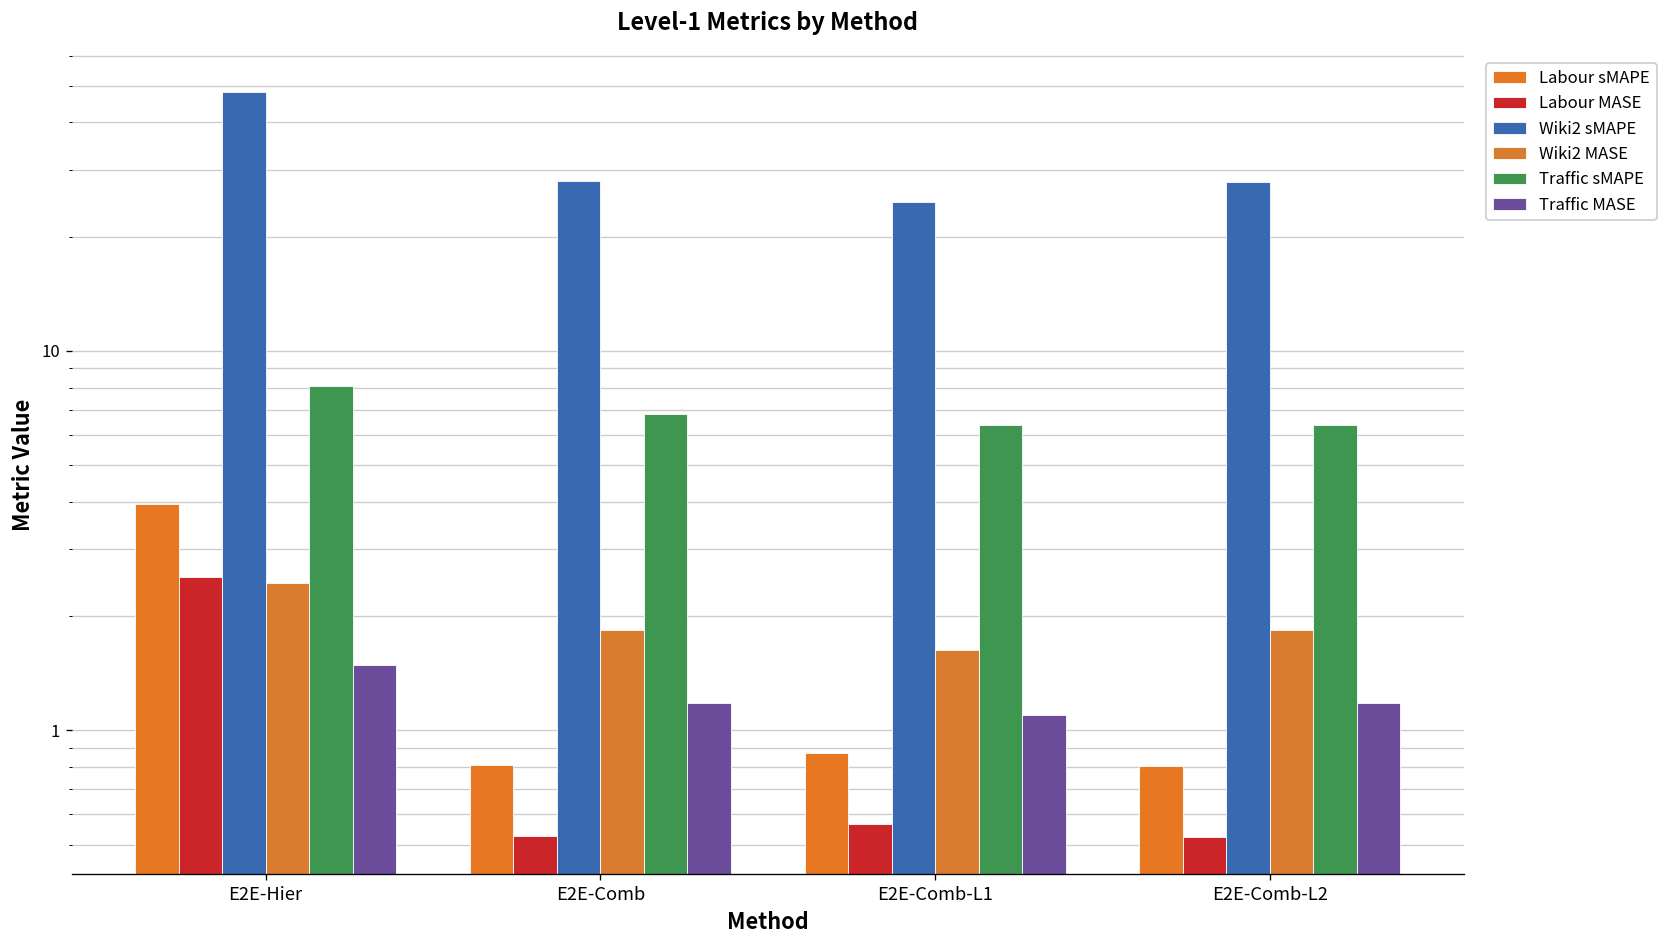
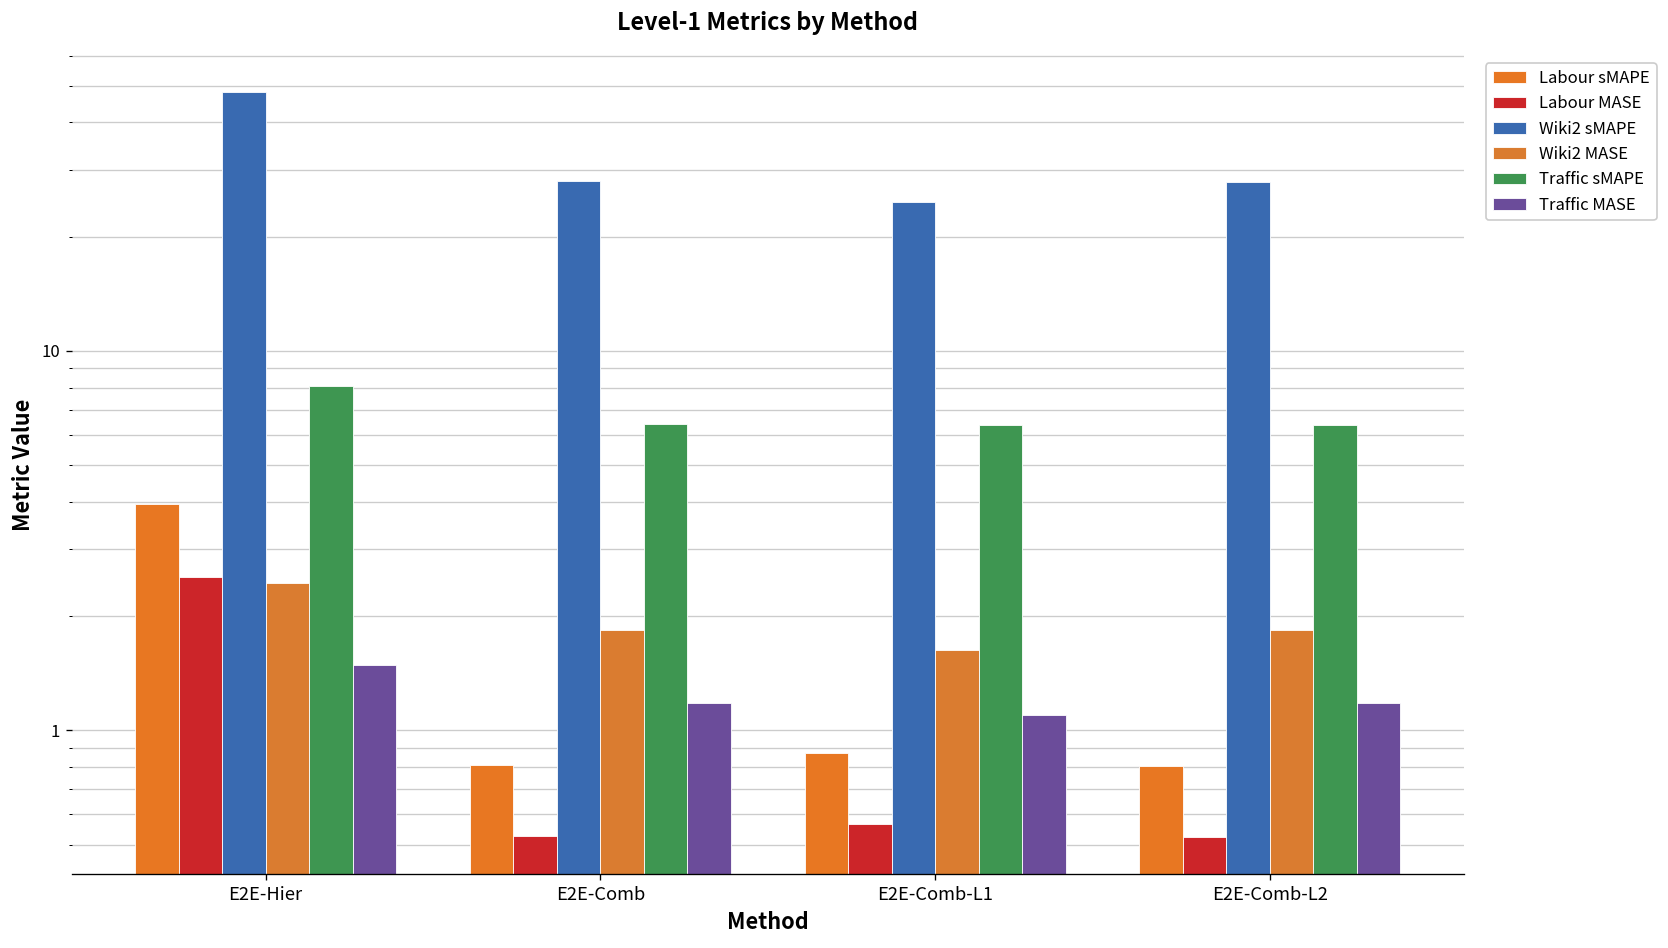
Traffic sMAPE, E2E-Comb: 6.8 -> 6.4
